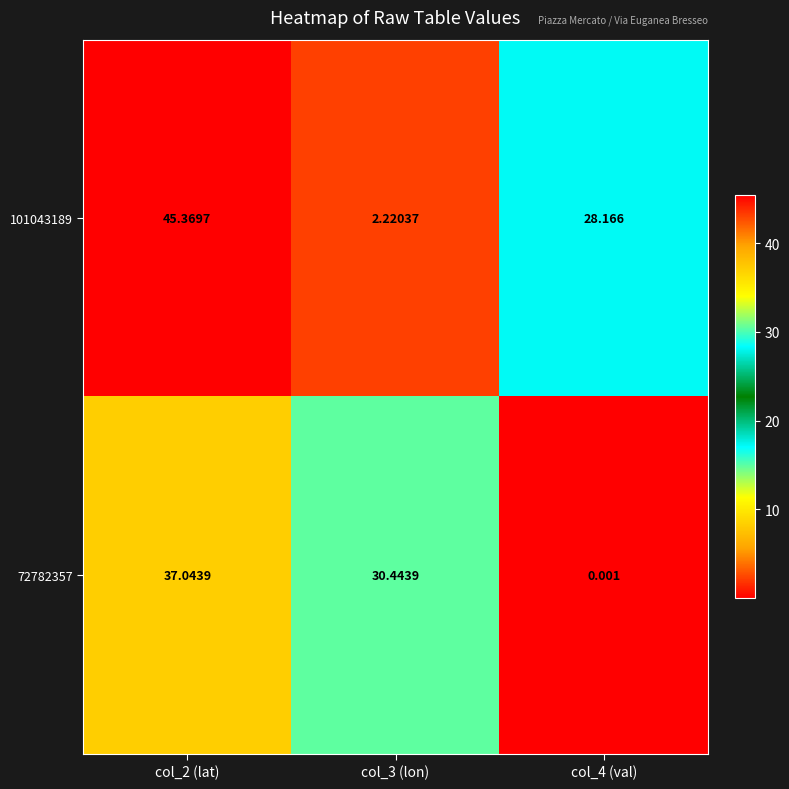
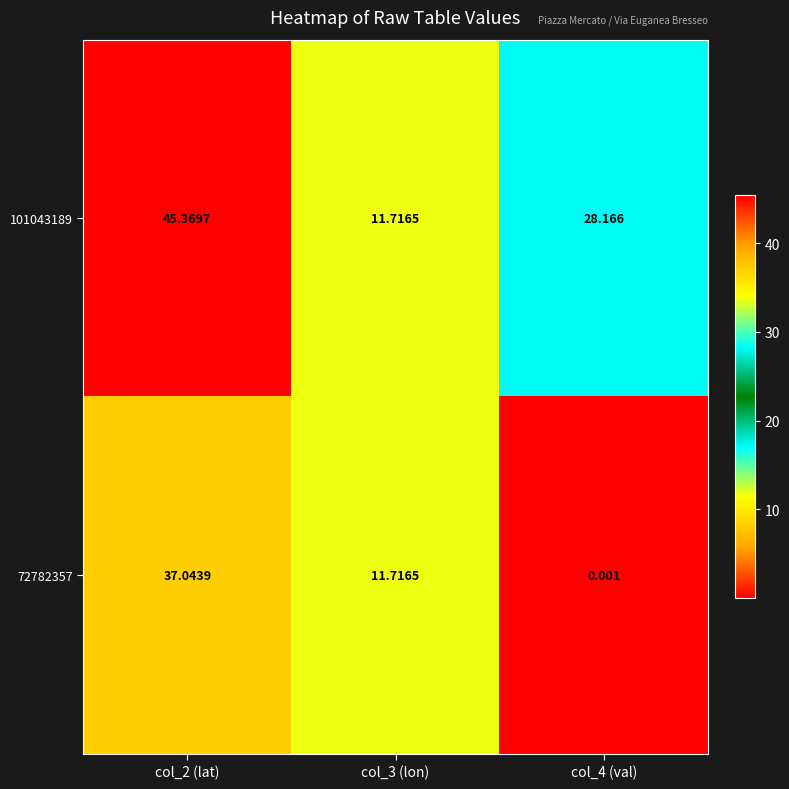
101043189, col_3 (lon): 2.22037 -> 11.7165
72782357, col_3 (lon): 30.4439 -> 11.7165
